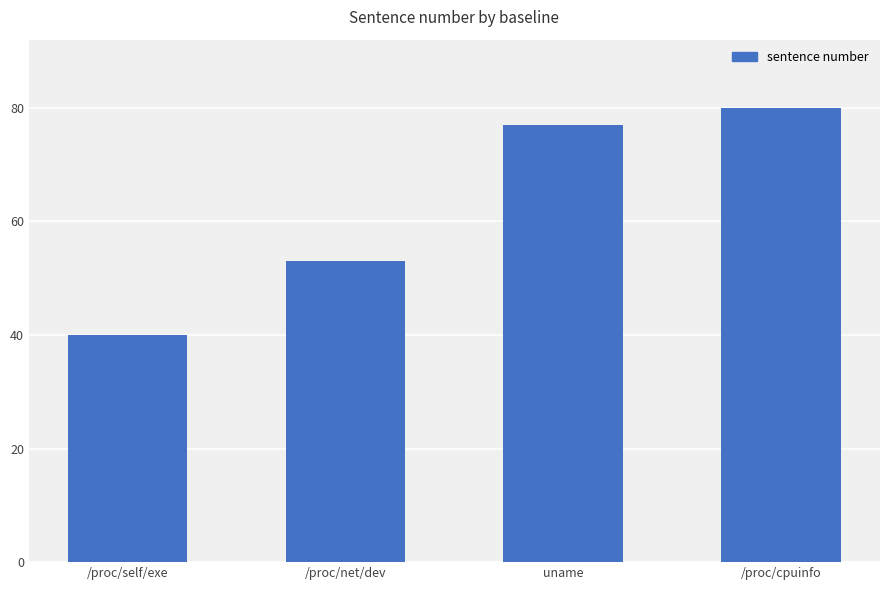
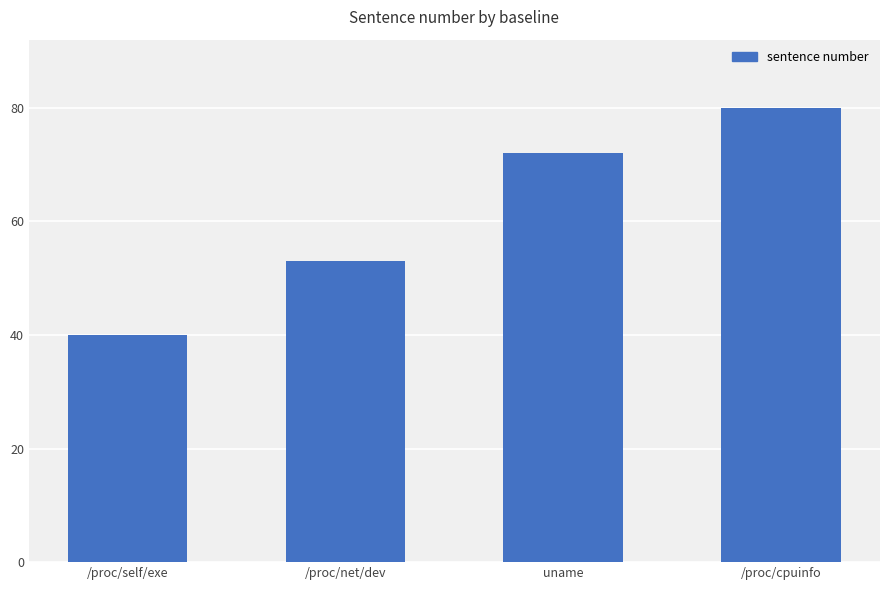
uname: 77 -> 72
